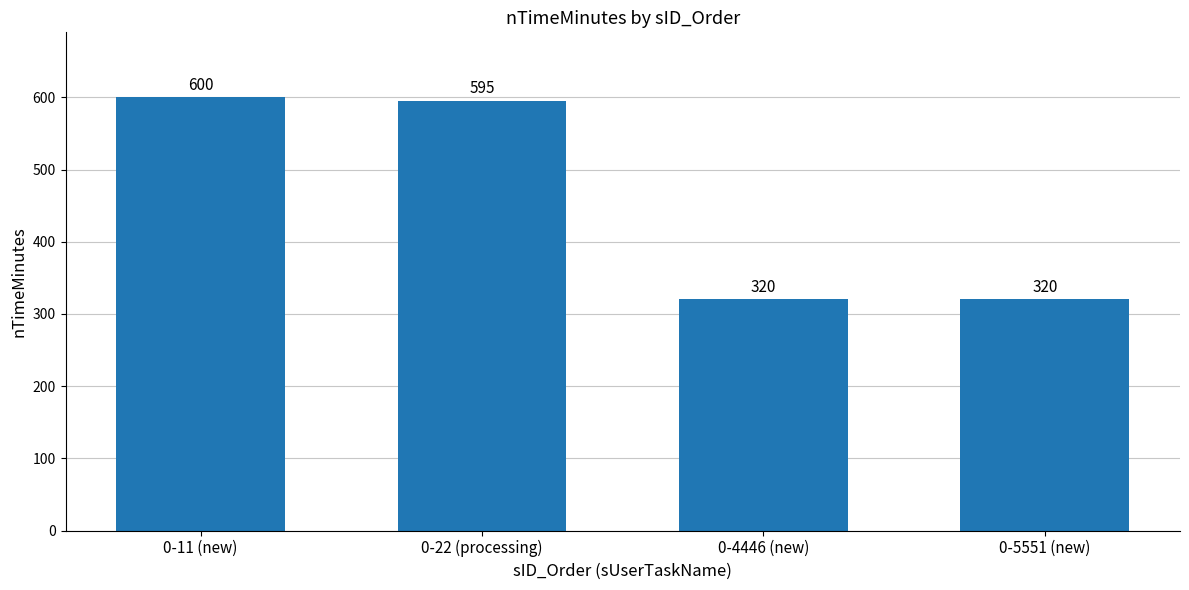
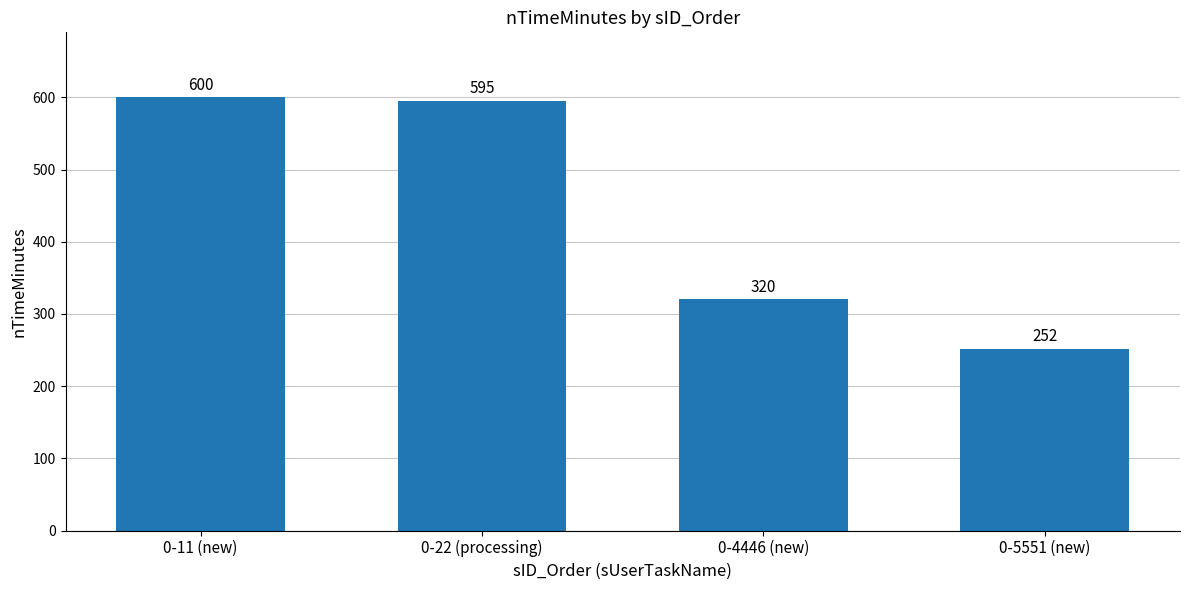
0-5551 (new): 320 -> 252
